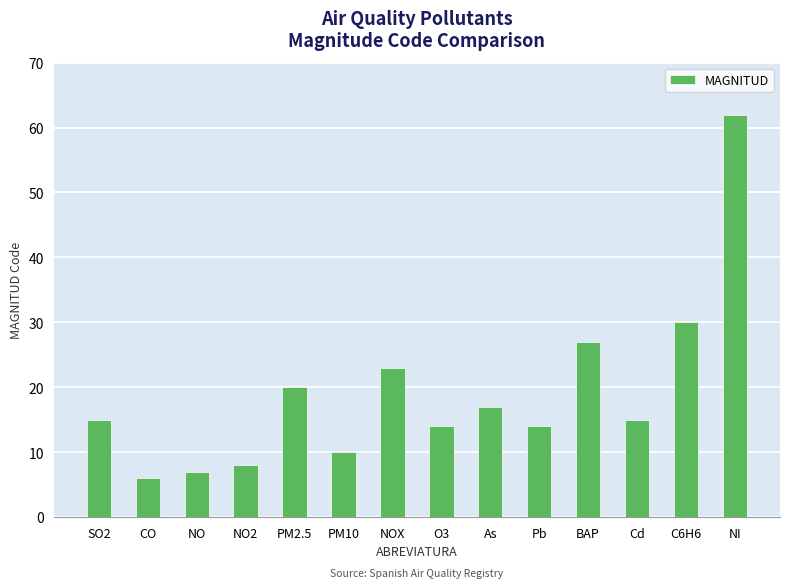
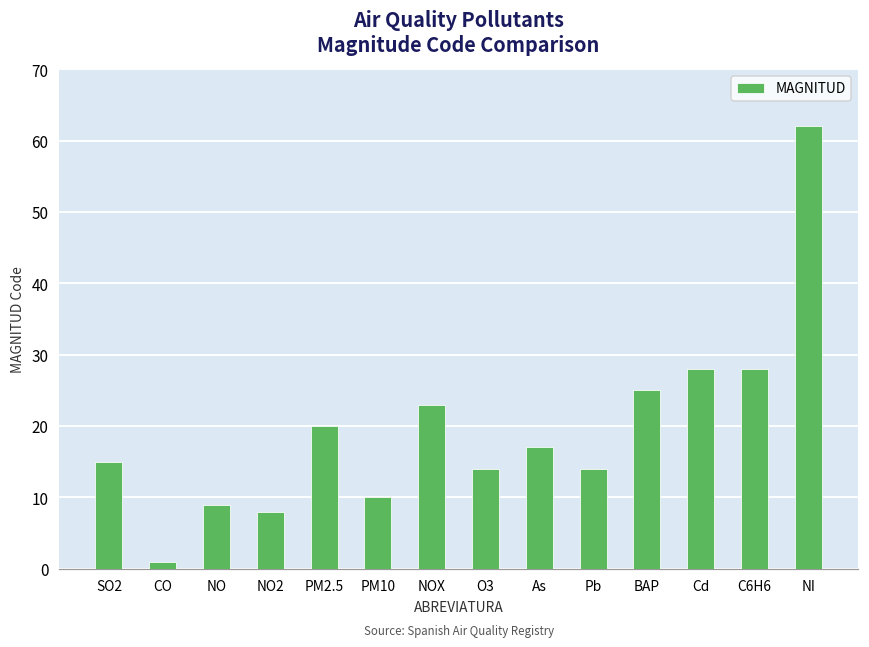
CO: 6 -> 1
NO: 7 -> 9
BAP: 27 -> 25
Cd: 15 -> 28
C6H6: 30 -> 28
